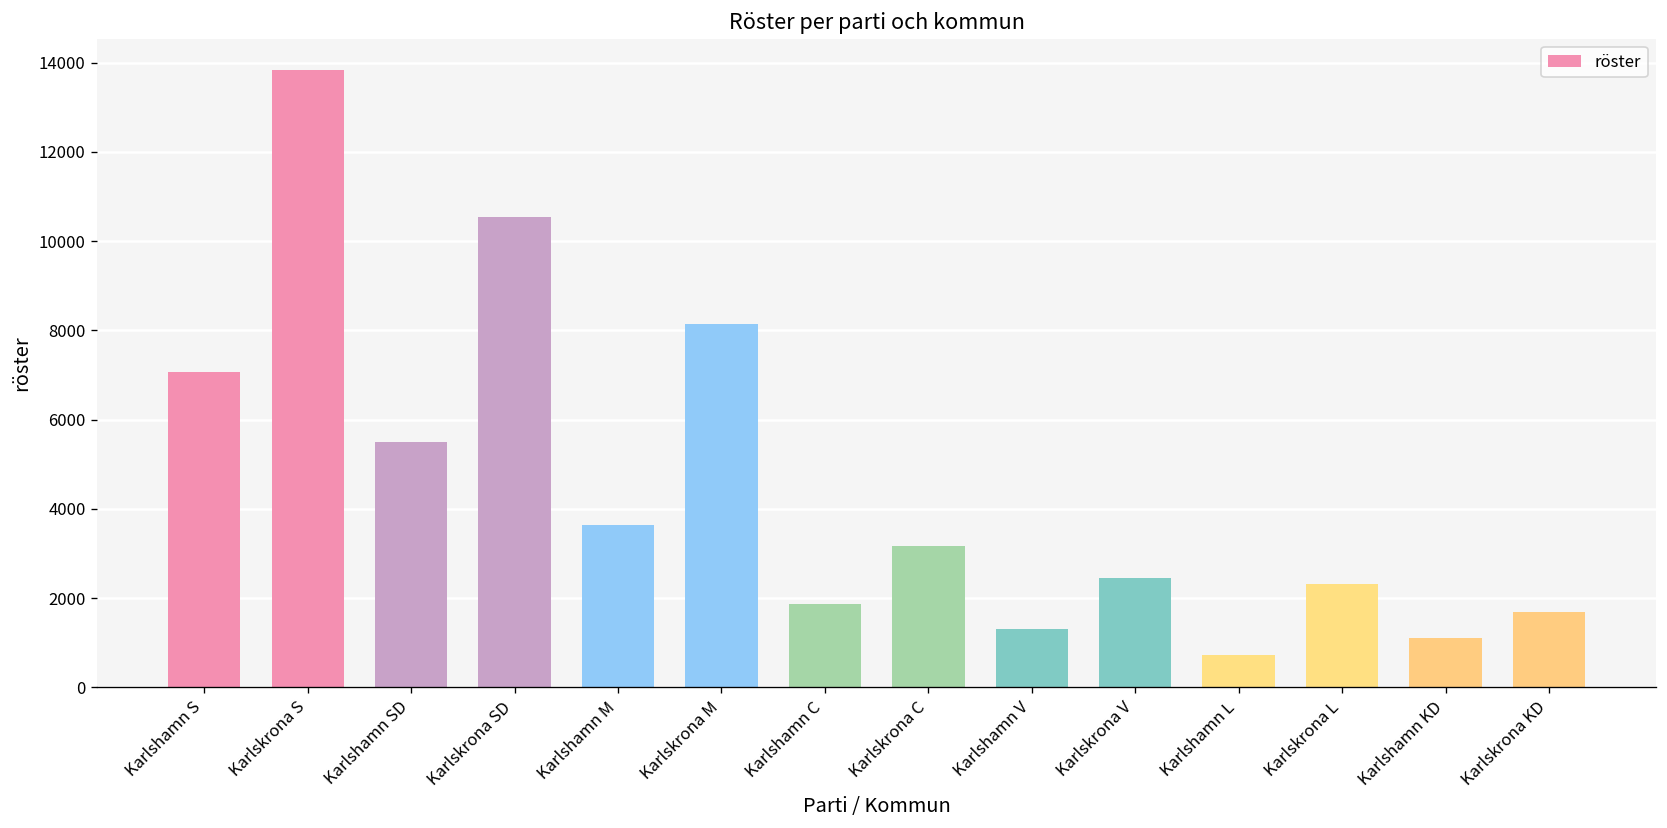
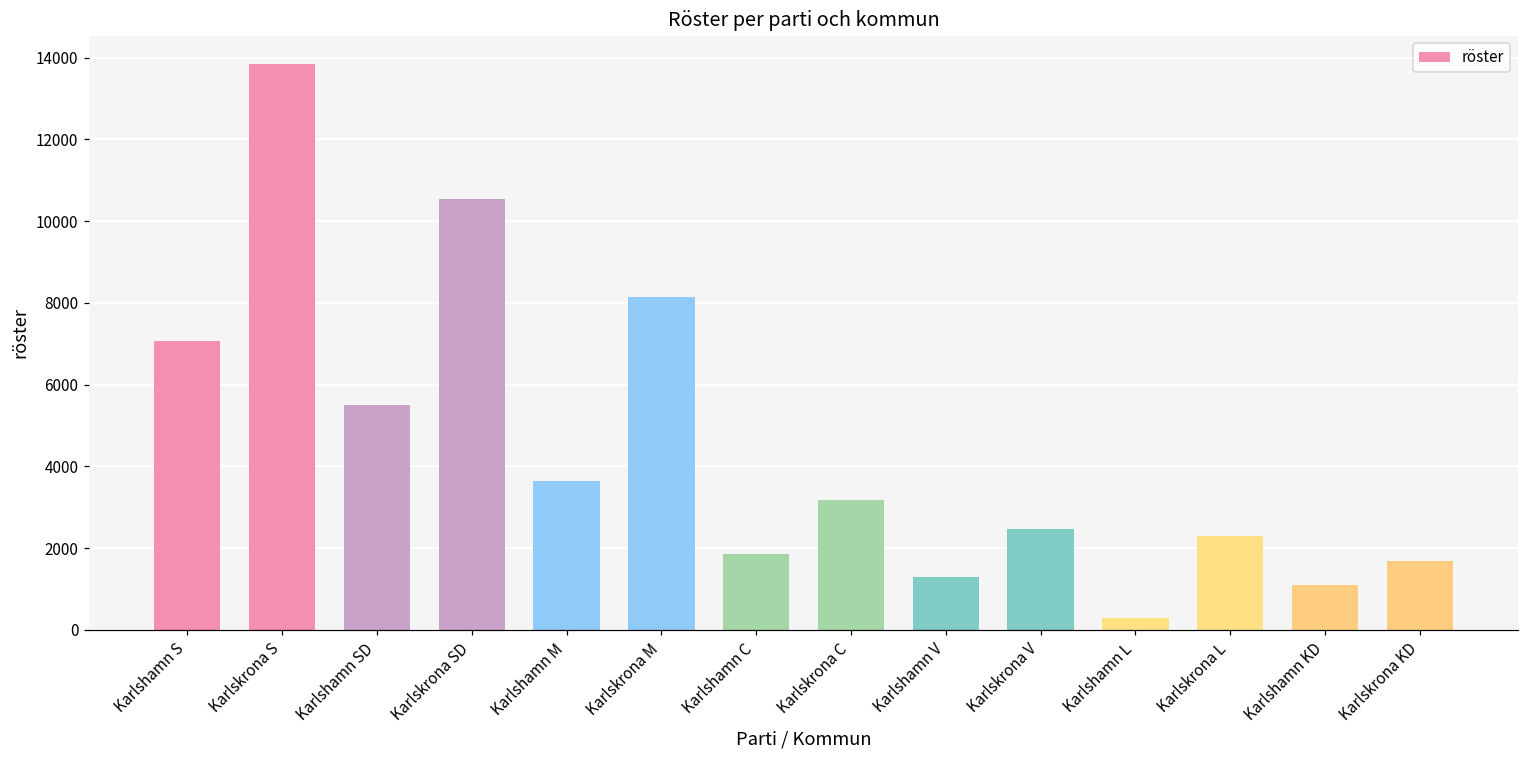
Karlshamn L: 700 -> 300
